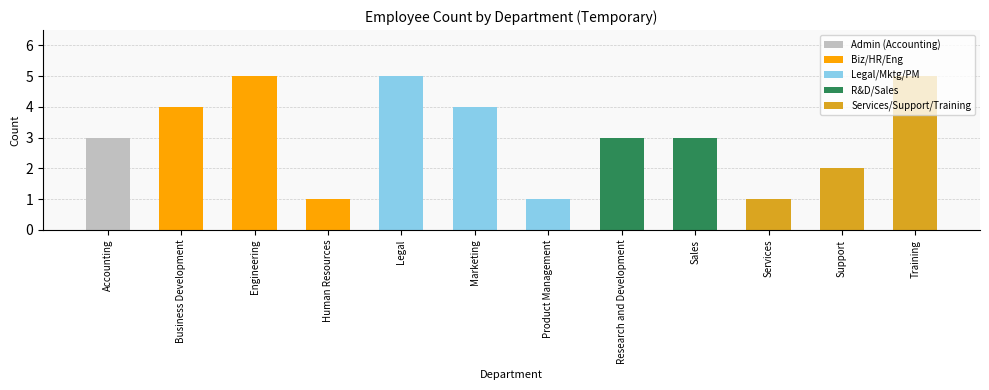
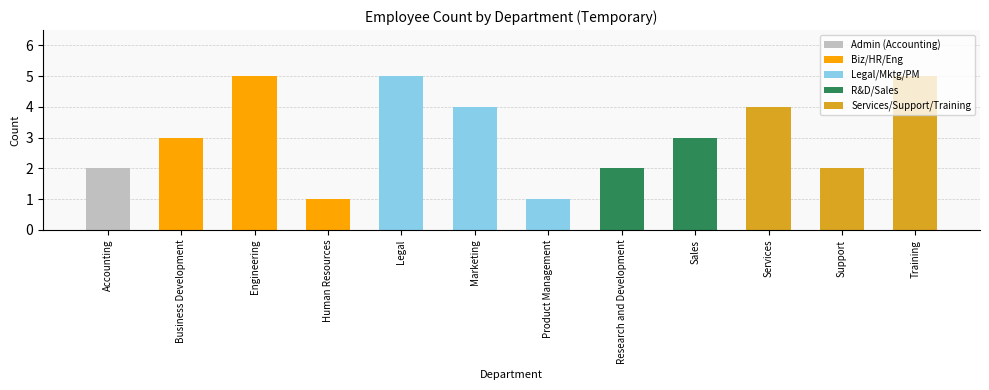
Accounting: 3 -> 2
Business Development: 4 -> 3
Research and Development: 3 -> 2
Services: 1 -> 4
